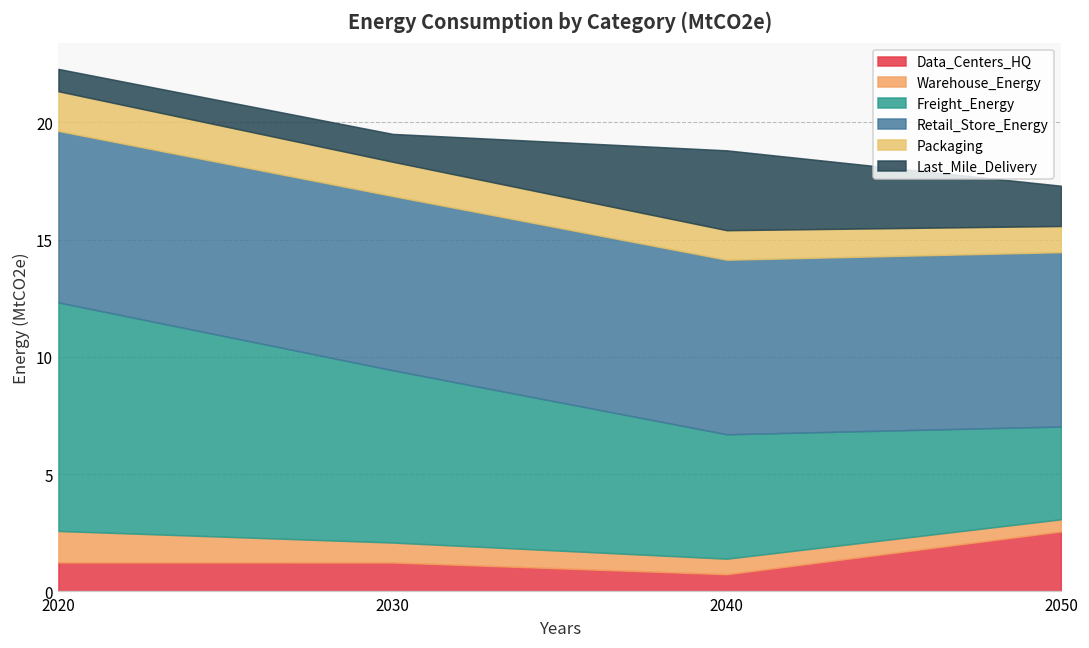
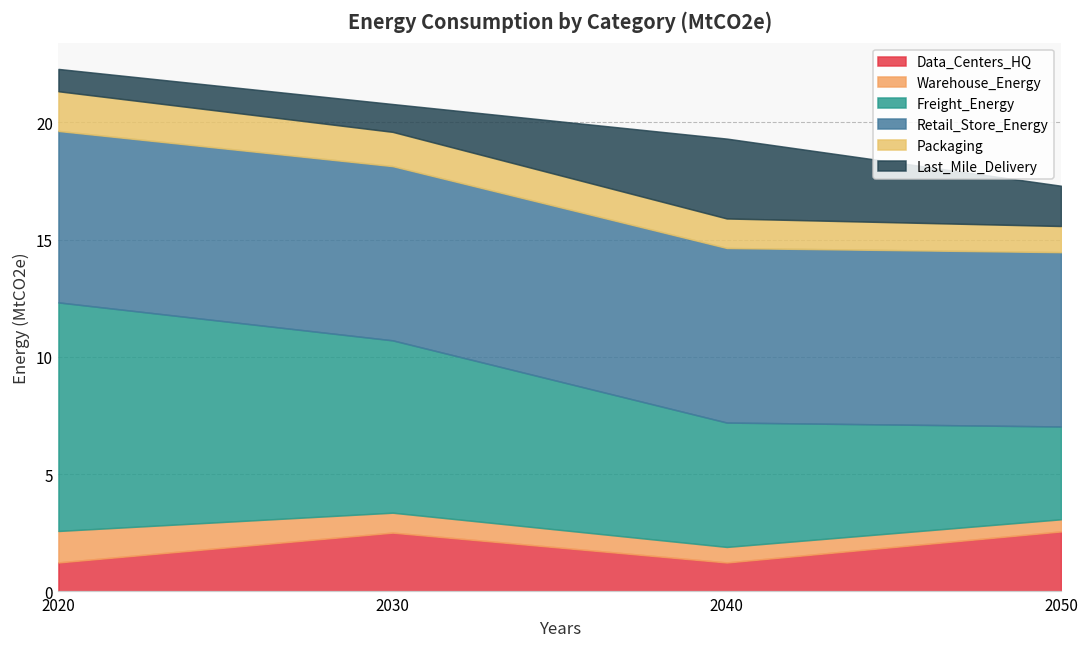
Data_Centers_HQ, 2030: 1.2 -> 2.5
Data_Centers_HQ, 2040: 0.7 -> 1.2
